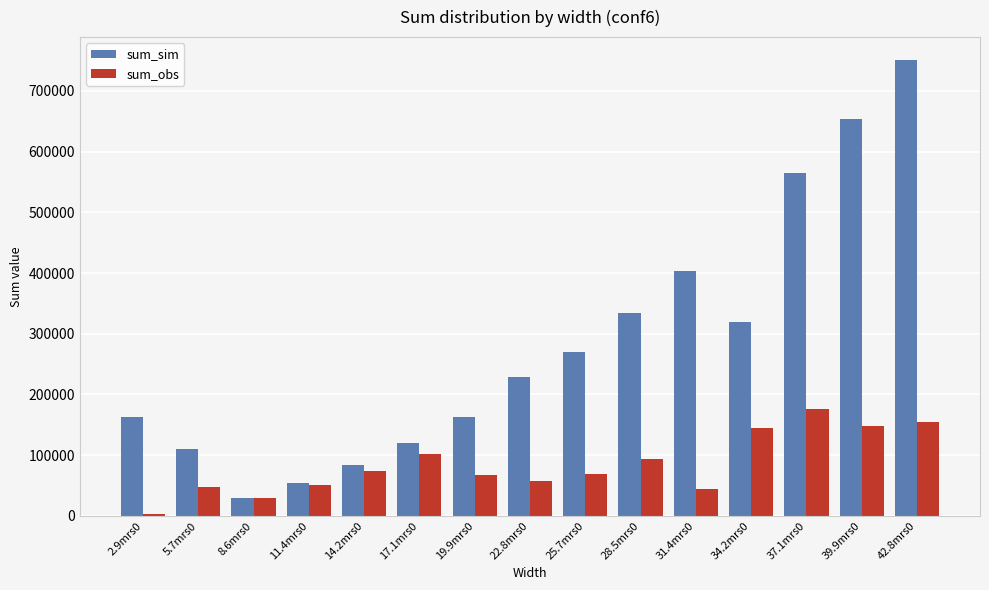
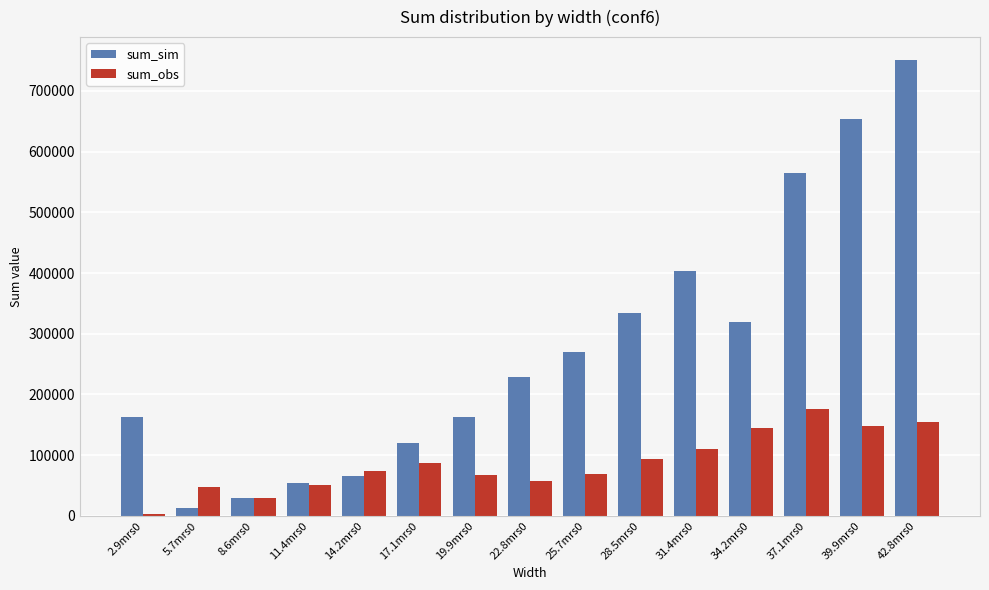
sum_sim, 5.7mrs0: 110000 -> 10000
sum_sim, 14.2mrs0: 80000 -> 70000
sum_obs, 17.1mrs0: 100000 -> 90000
sum_obs, 31.4mrs0: 40000 -> 110000
